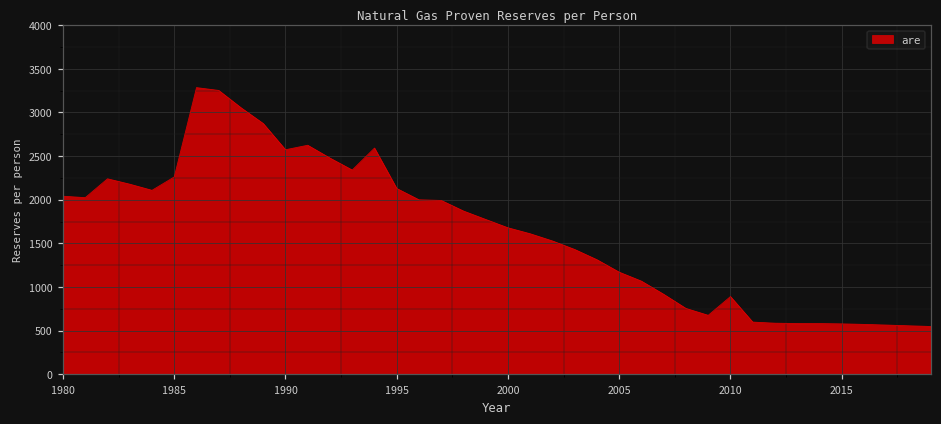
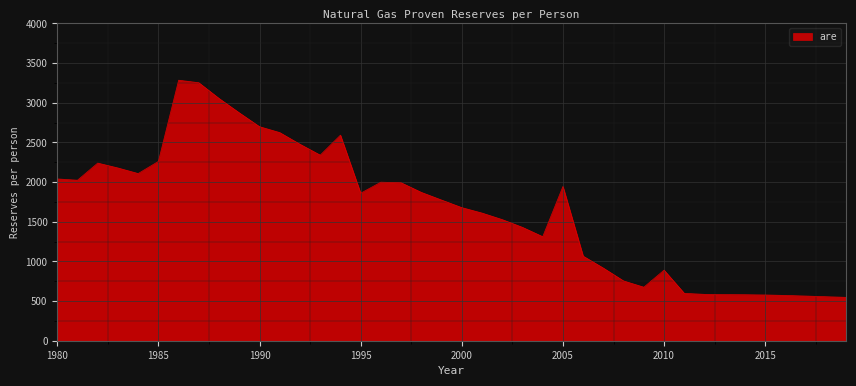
1990: 2600 -> 2700
1995: 2100 -> 1900
2005: 1200 -> 1900
